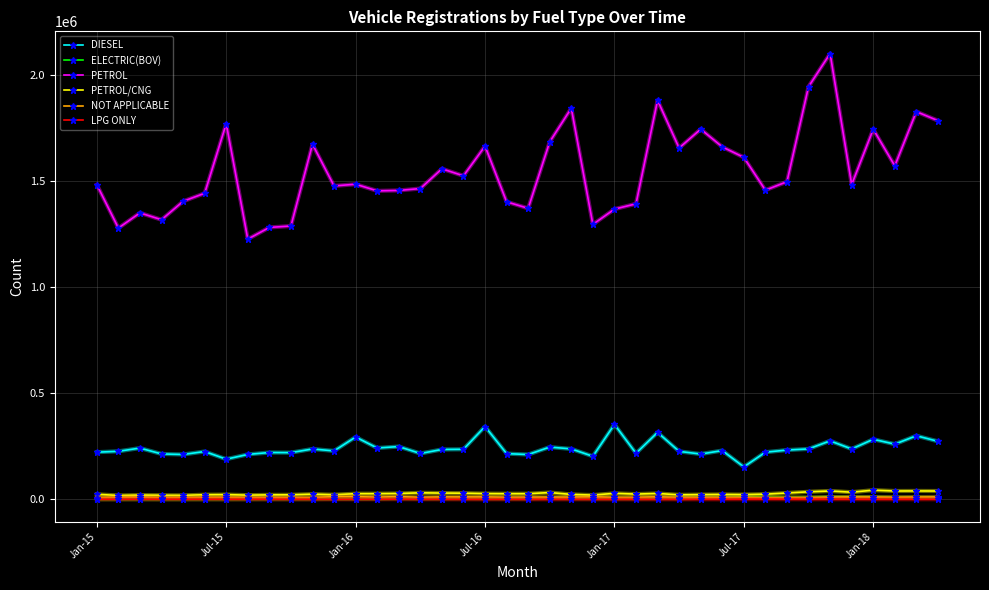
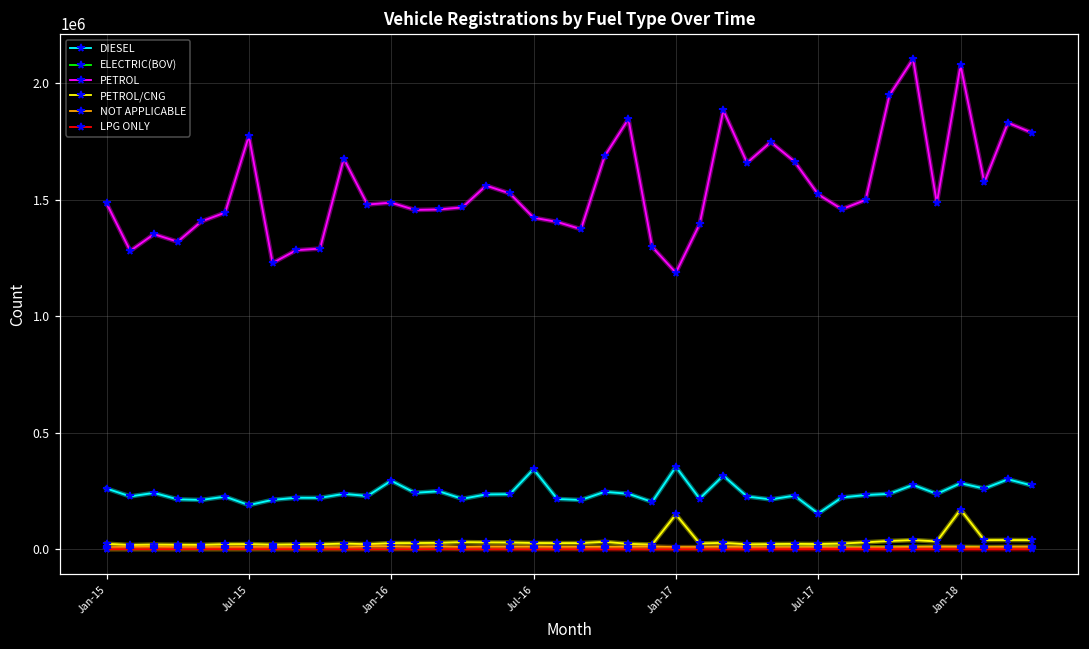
DIESEL, Jan-15: 220000 -> 260000
PETROL, Jul-16: 1670000 -> 1420000
PETROL, Jan-17: 1370000 -> 1190000
PETROL/CNG, Jan-17: 30000 -> 150000
PETROL, Jul-17: 1610000 -> 1520000
PETROL, Jan-18: 1750000 -> 2080000
PETROL/CNG, Jan-18: 40000 -> 170000
